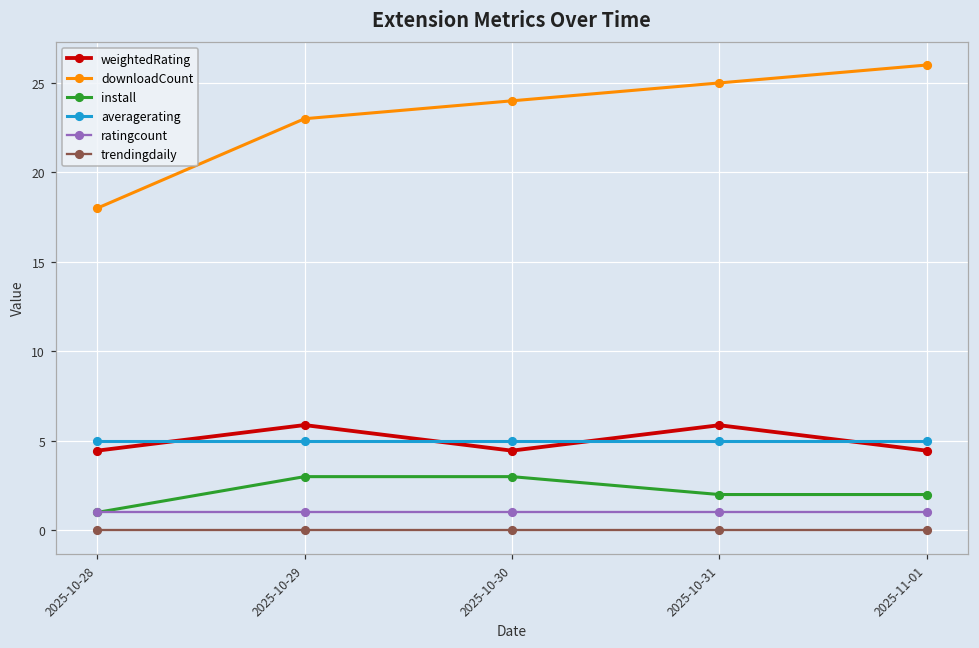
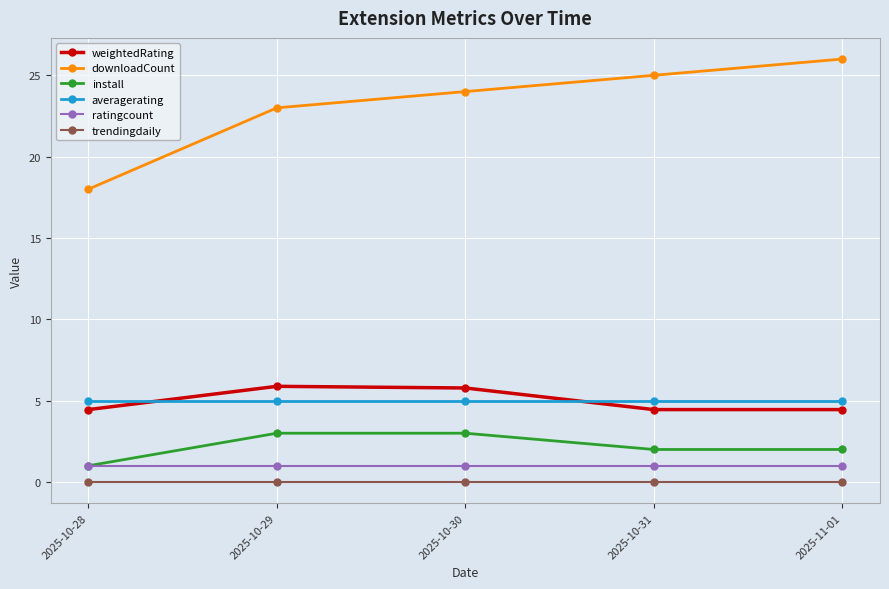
weightedRating, 2025-10-30: 4.5 -> 5.8
weightedRating, 2025-10-31: 5.9 -> 4.5
